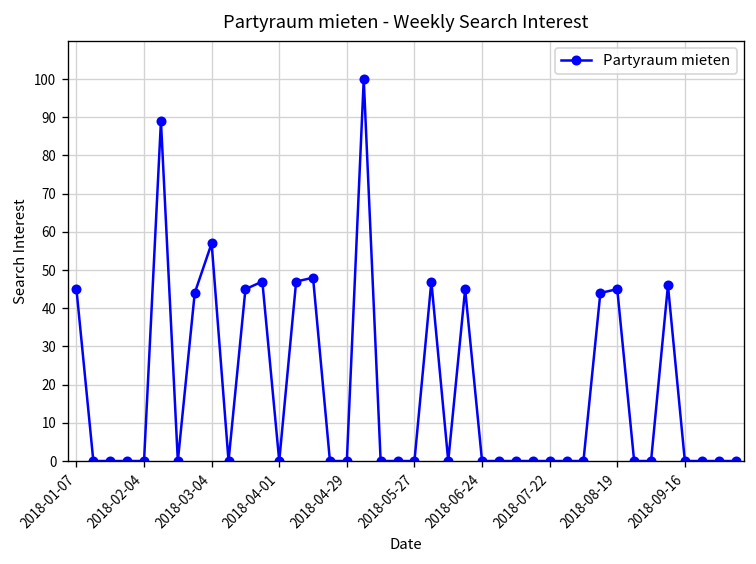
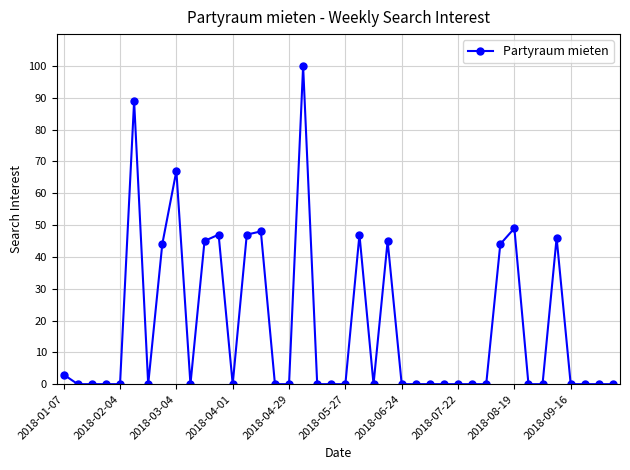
2018-01-07: 45 -> 3
2018-03-04: 57 -> 67
2018-08-19: 45 -> 49
